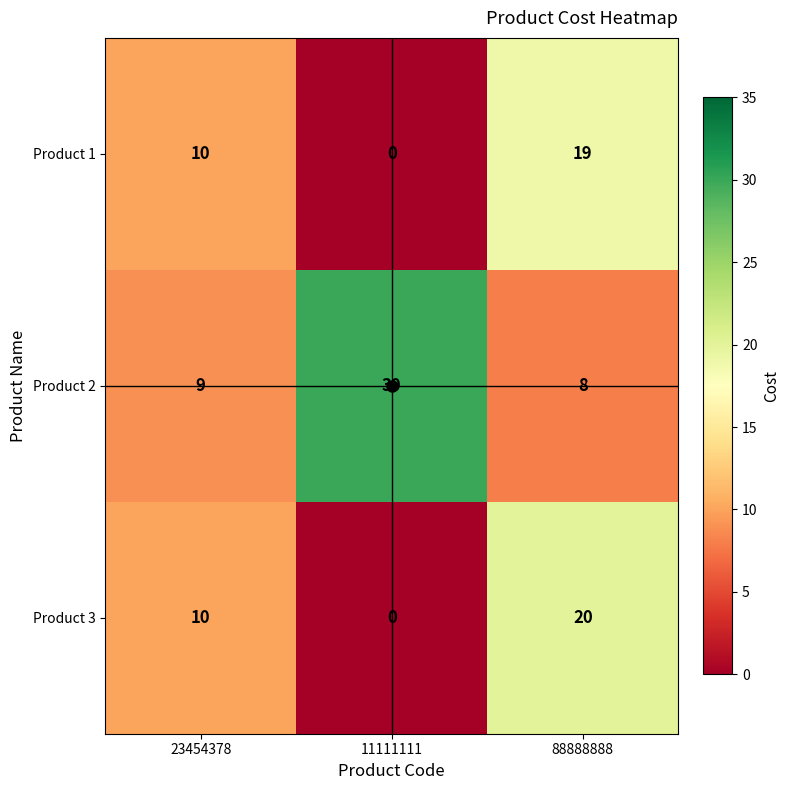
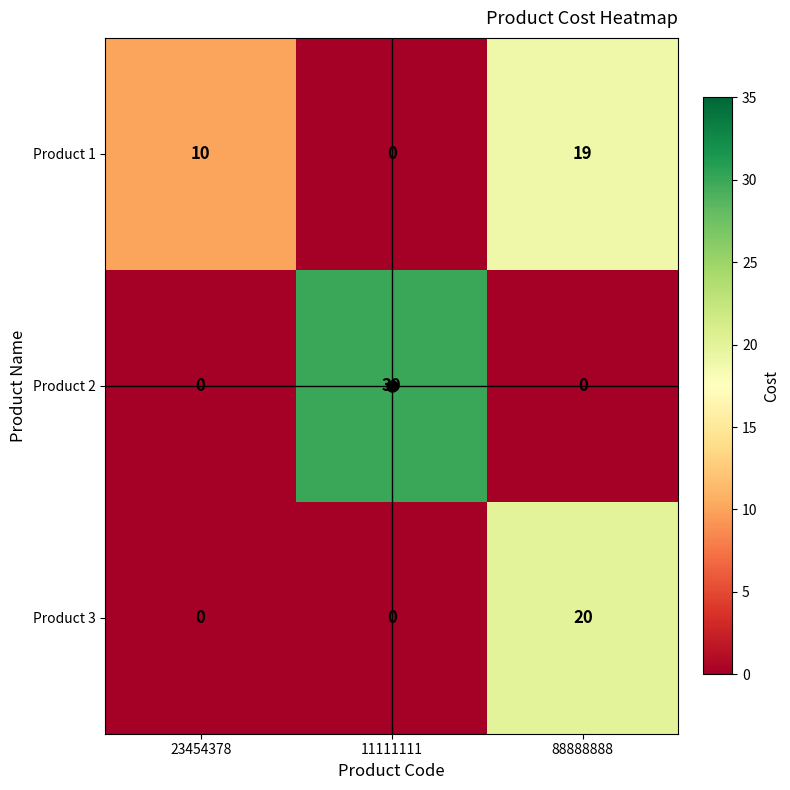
Product 2, 23454378: 9 -> 0
Product 2, 88888888: 8 -> 0
Product 3, 23454378: 10 -> 0
